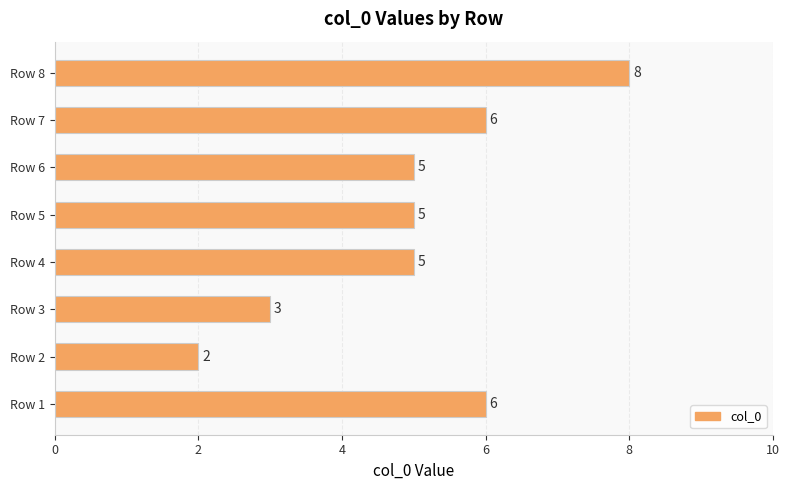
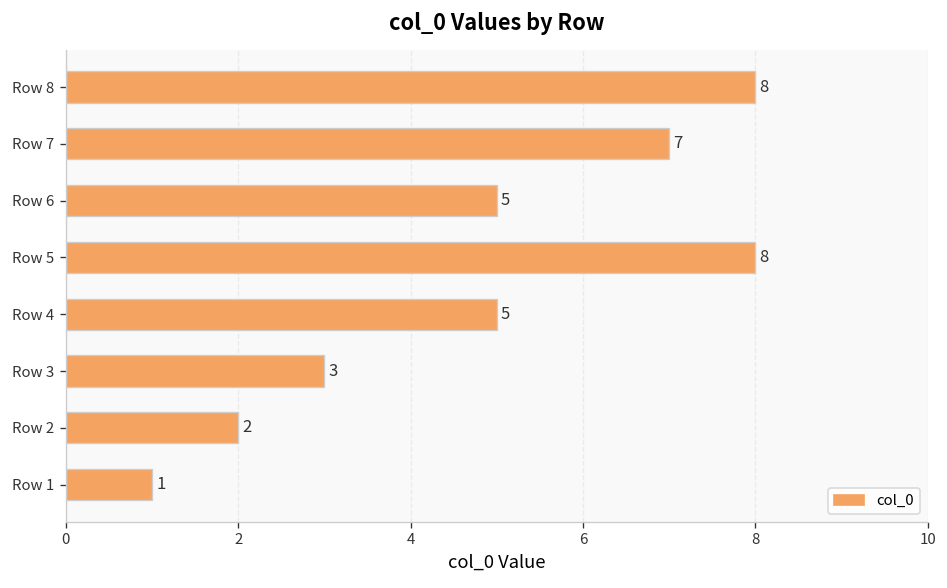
Row 7: 6 -> 7
Row 5: 5 -> 8
Row 1: 6 -> 1
